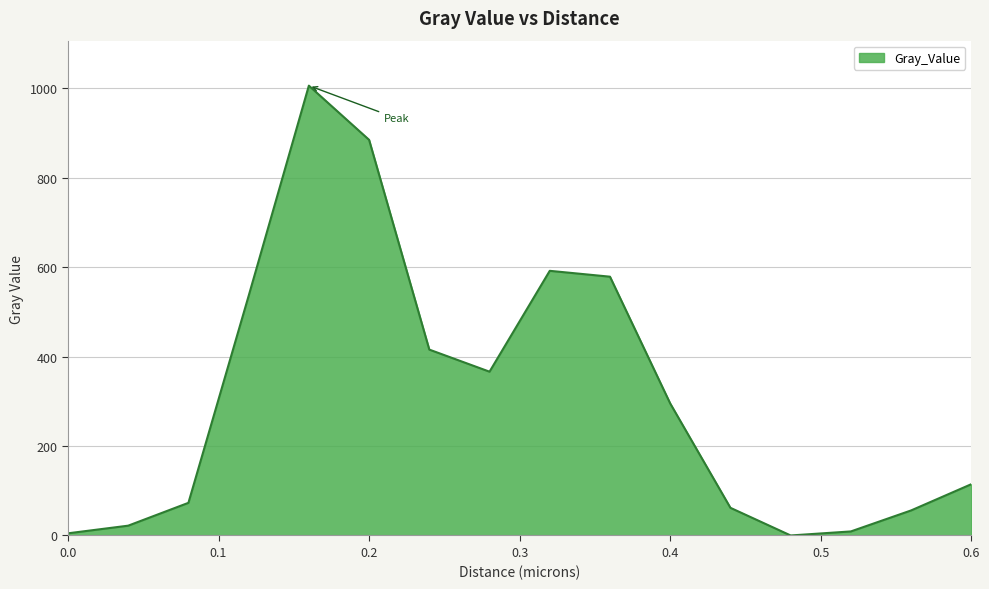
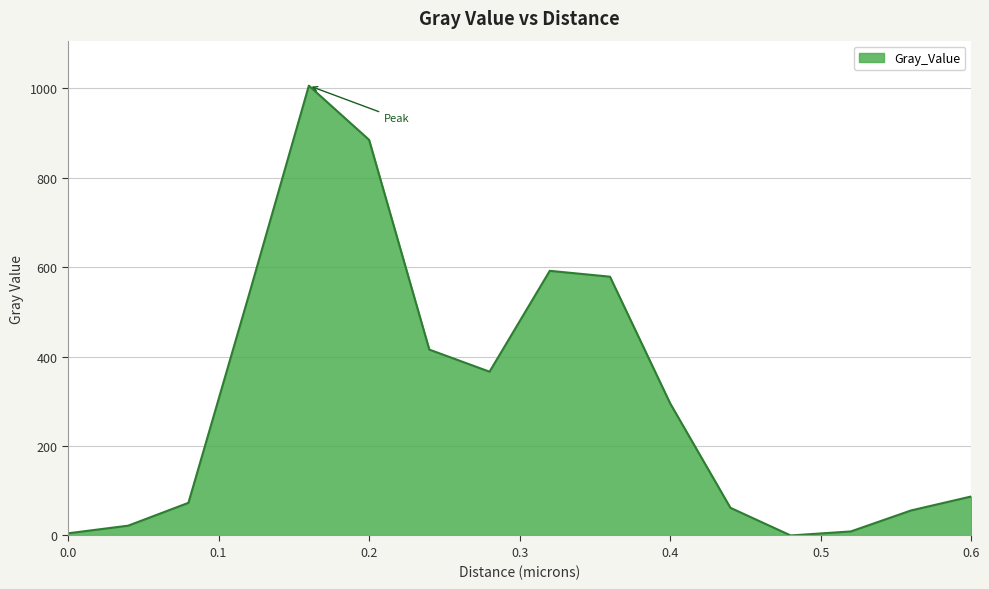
0.6: 110 -> 90
